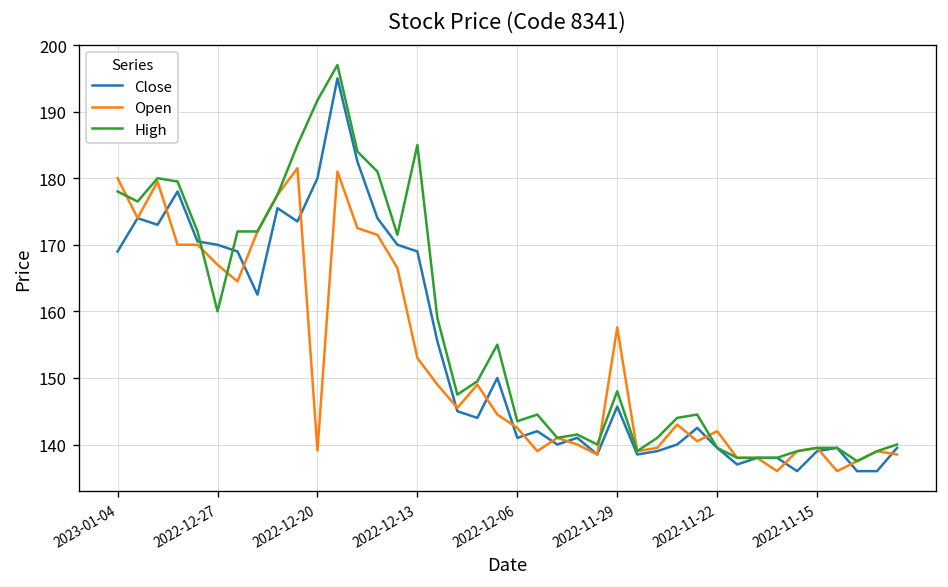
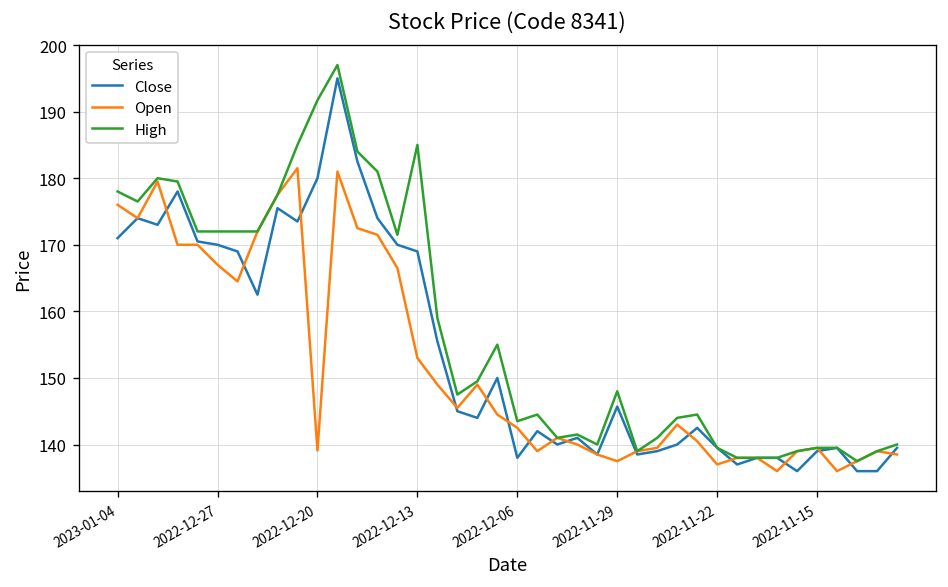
Close, 2023-01-04: 169 -> 171
Open, 2023-01-04: 180 -> 176
High, 2022-12-27: 160 -> 172
Close, 2022-12-06: 141 -> 138
Open, 2022-11-29: 158 -> 138
Open, 2022-11-22: 142 -> 137
